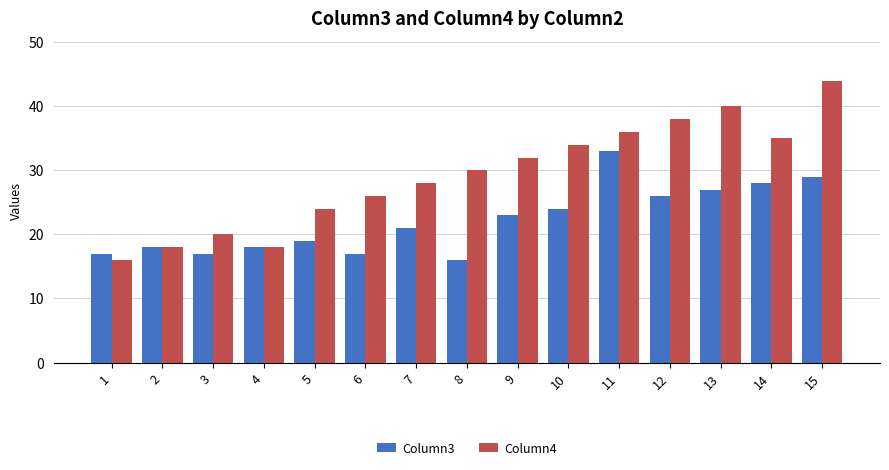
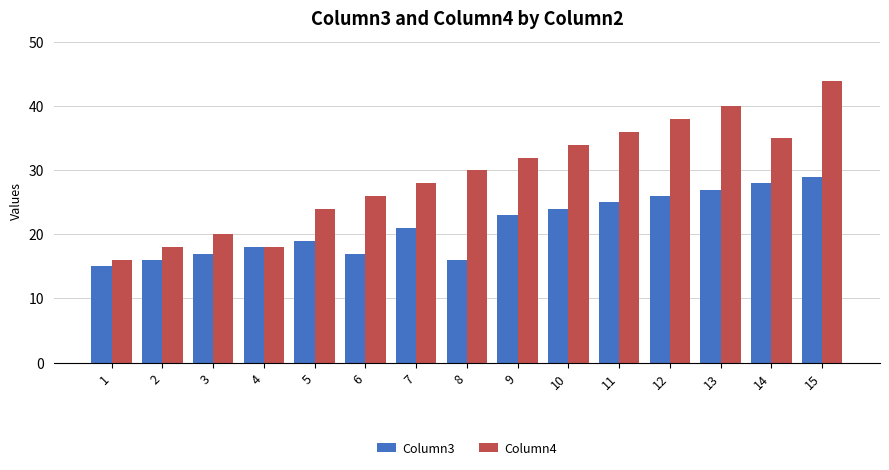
Column3, 1: 17 -> 15
Column3, 2: 18 -> 16
Column3, 11: 33 -> 25
